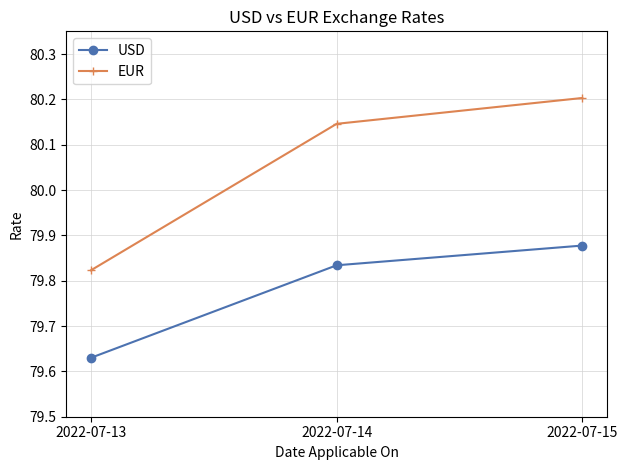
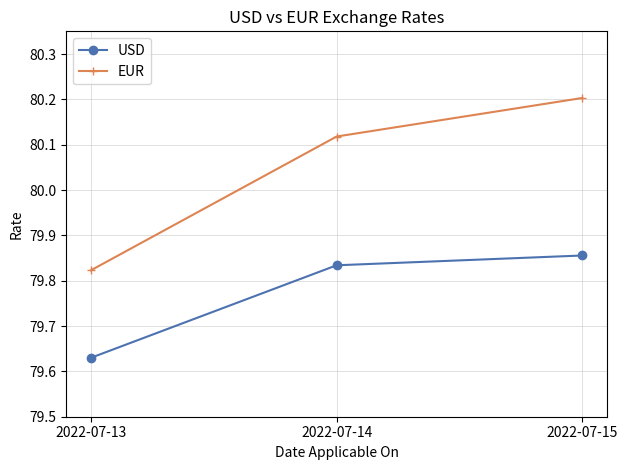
EUR, 2022-07-14: 80.15 -> 80.12
USD, 2022-07-15: 79.88 -> 79.86
